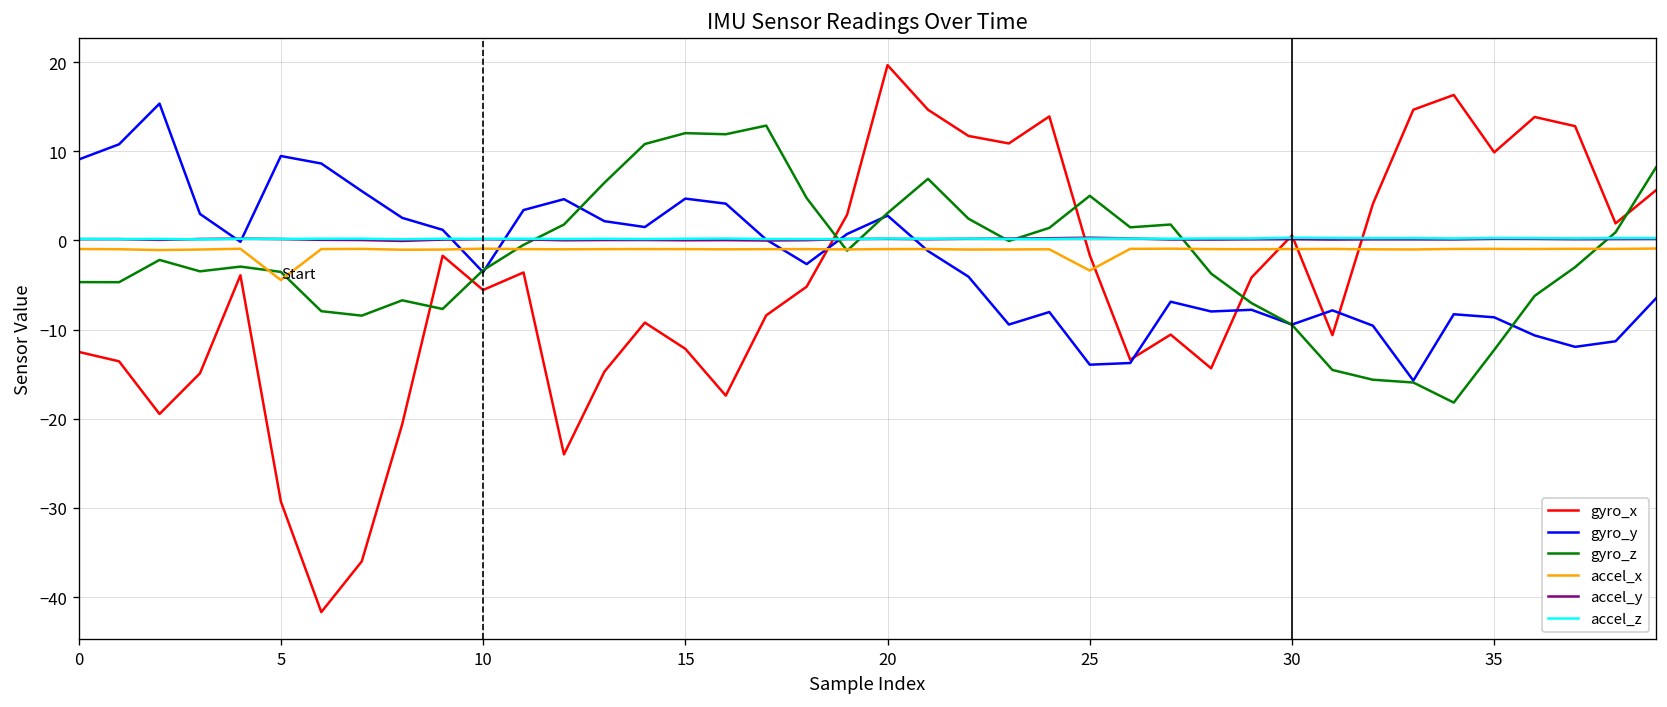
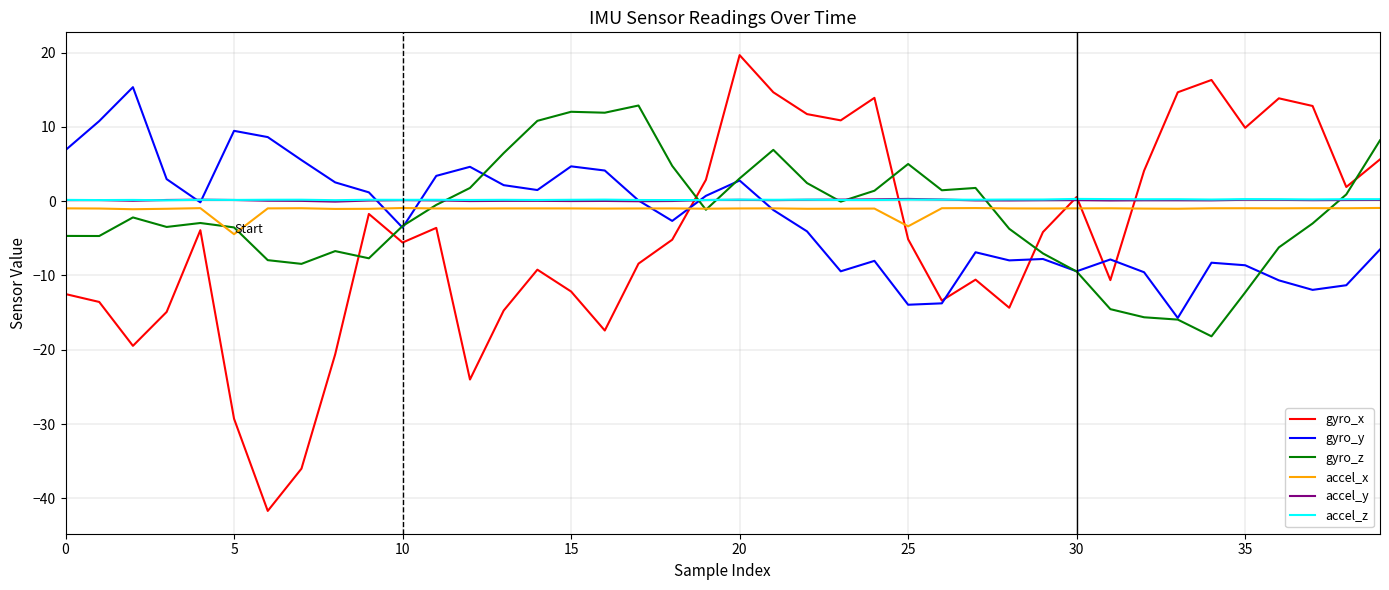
gyro_y, 0: 9 -> 7
gyro_x, 25: -2 -> -5
